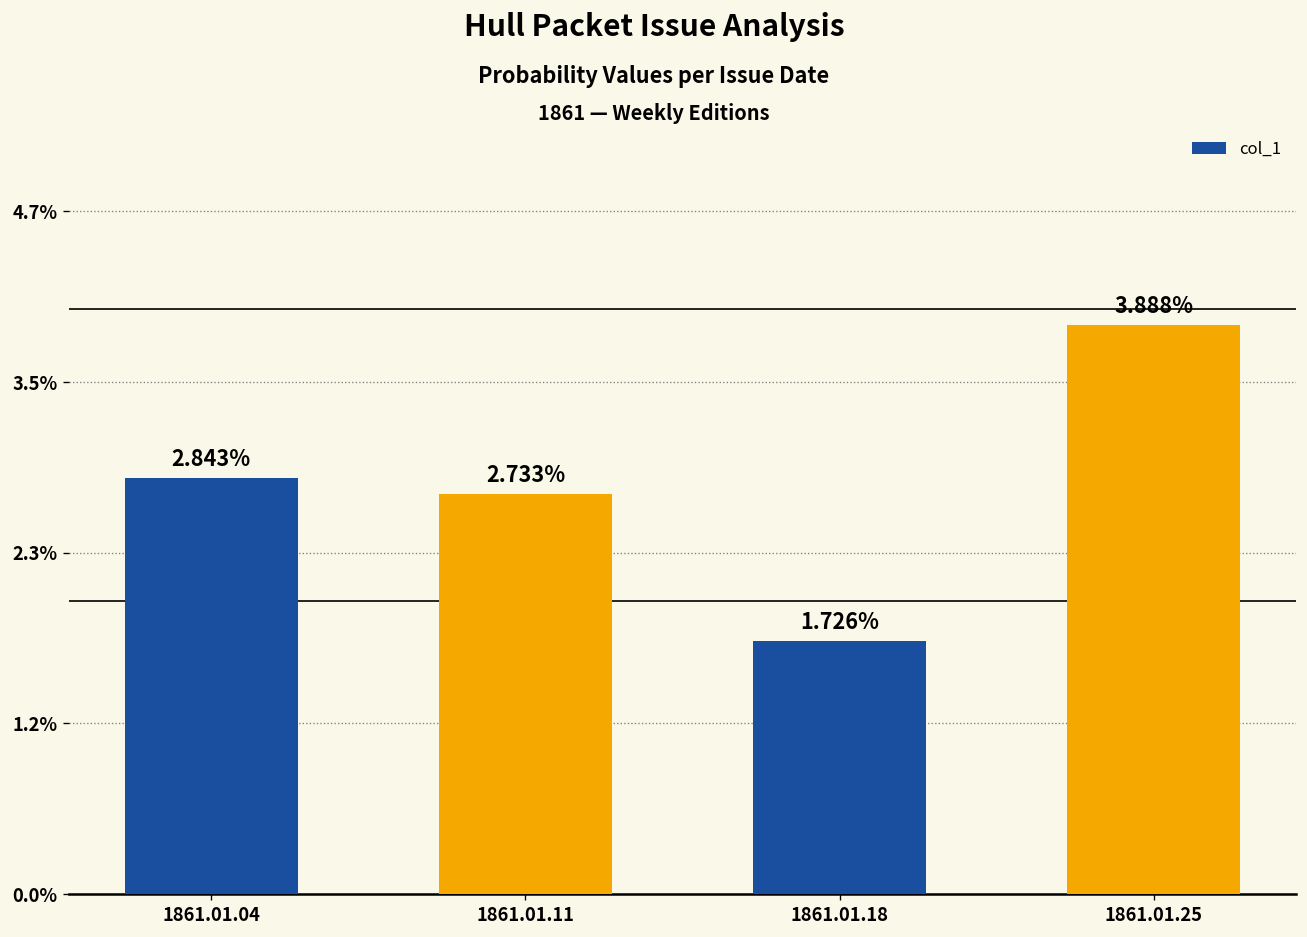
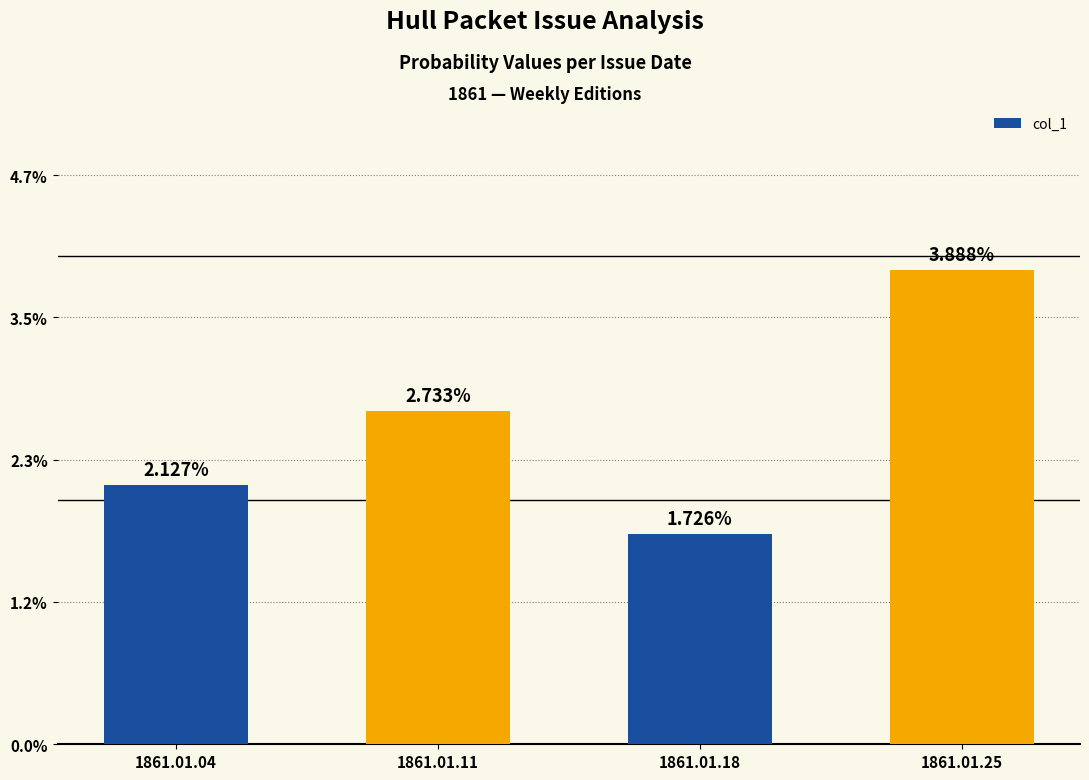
1861.01.04: 2.843% -> 2.127%
